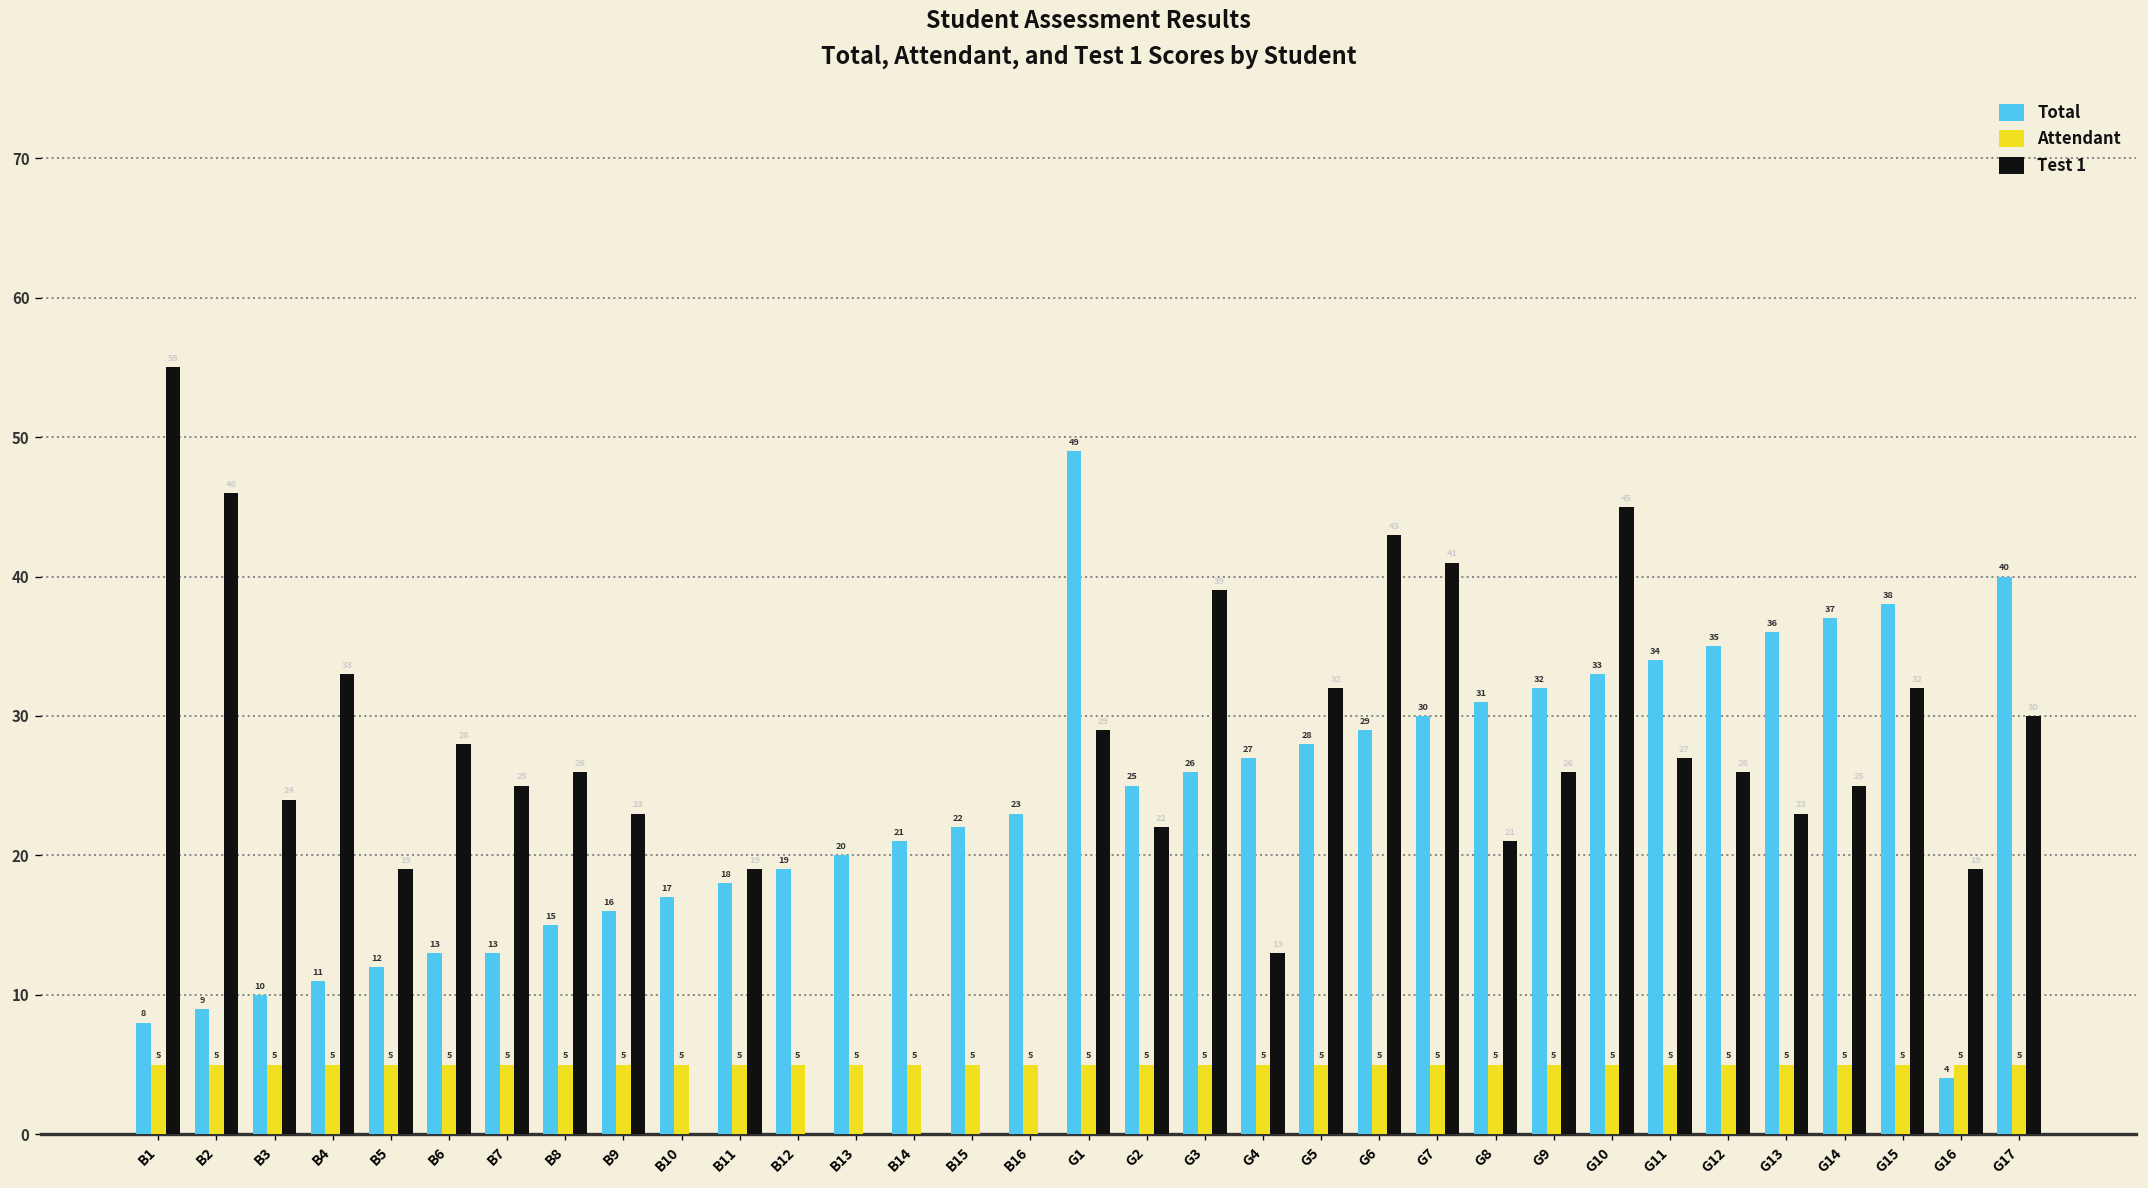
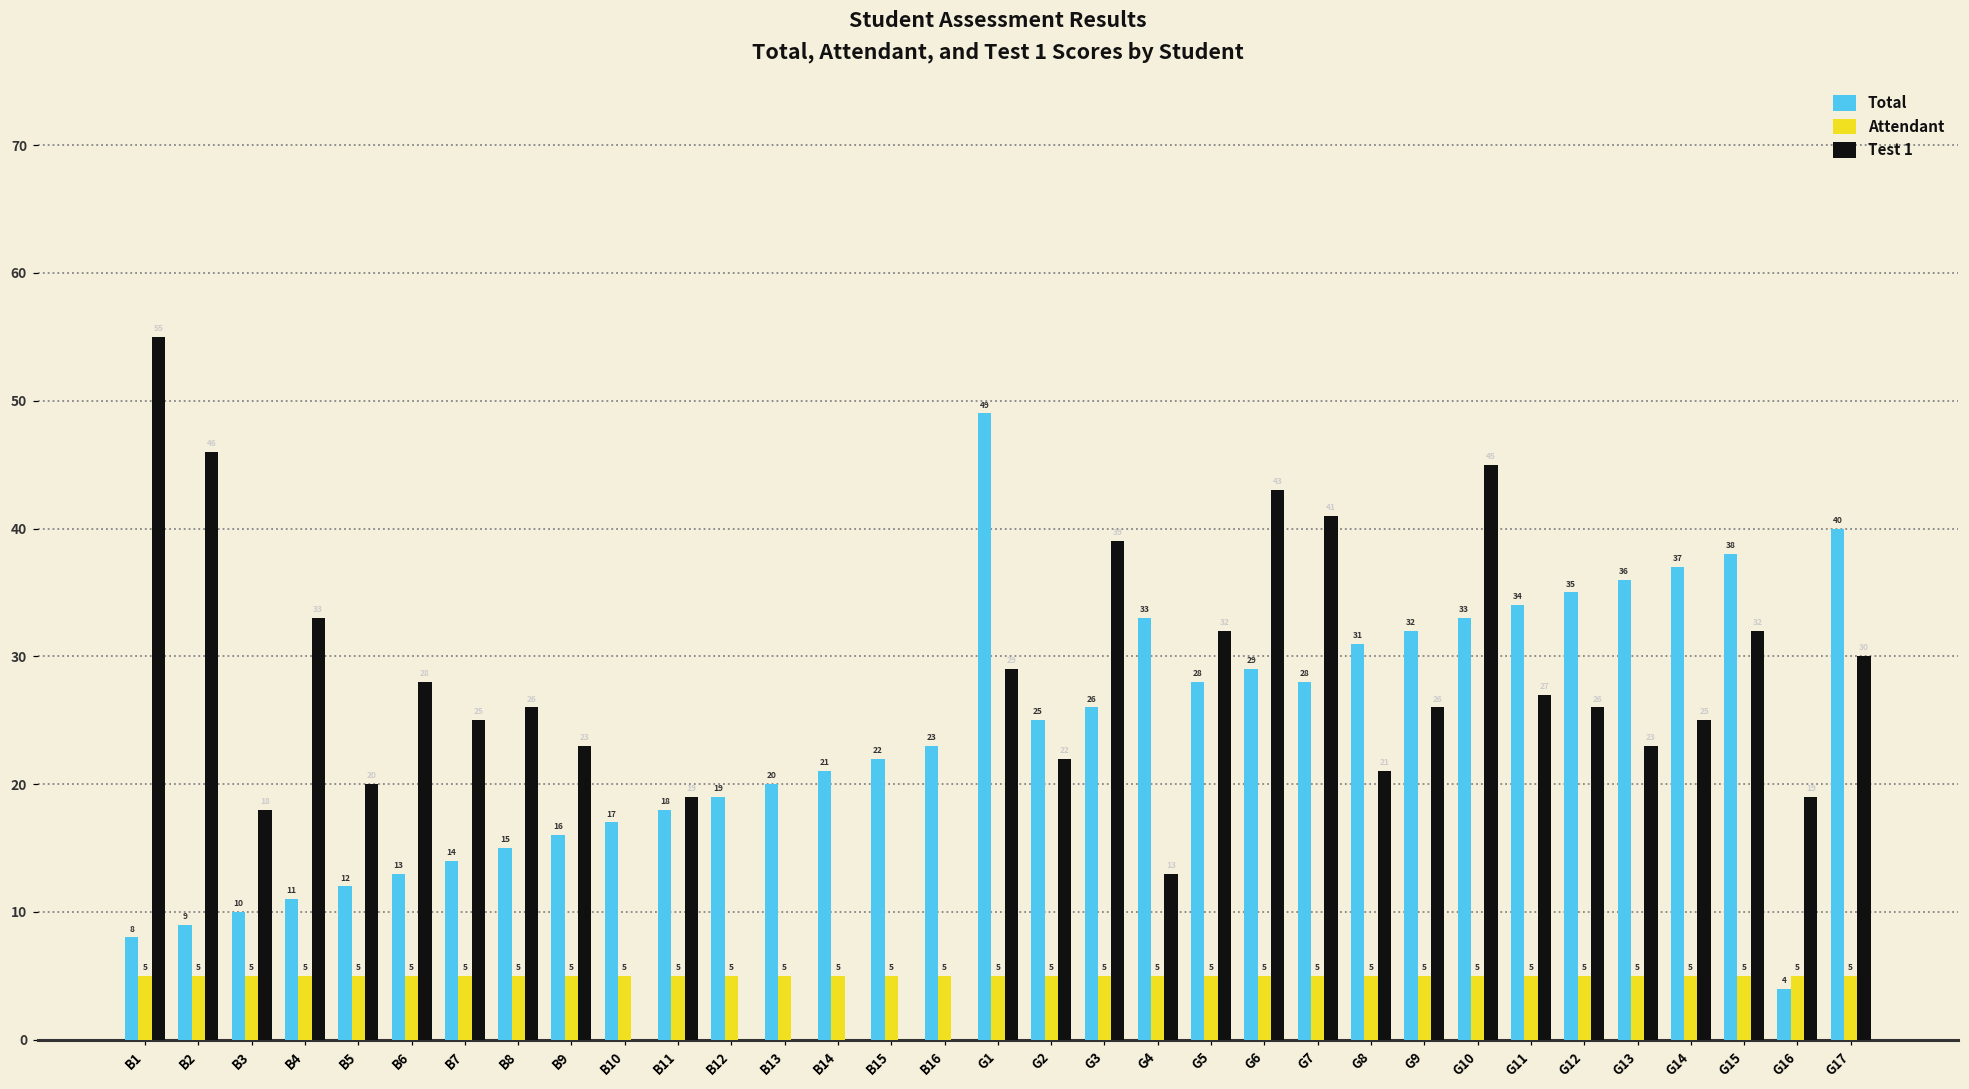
Test 1, B3: 24 -> 18
Test 1, B5: 19 -> 20
Total, B7: 13 -> 14
Total, G4: 27 -> 33
Total, G7: 30 -> 28
